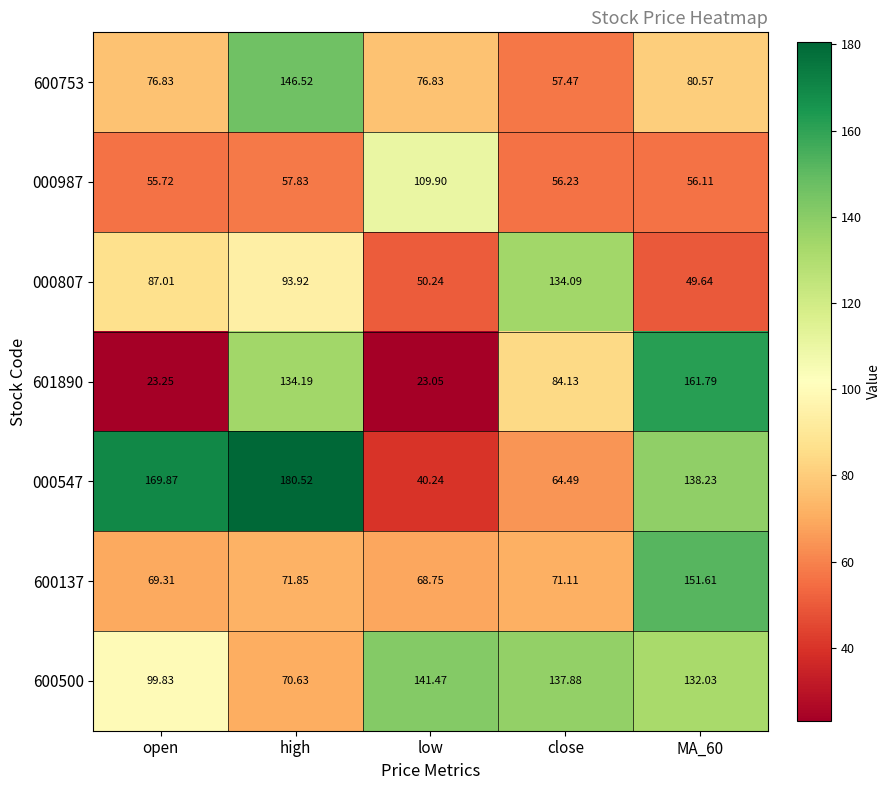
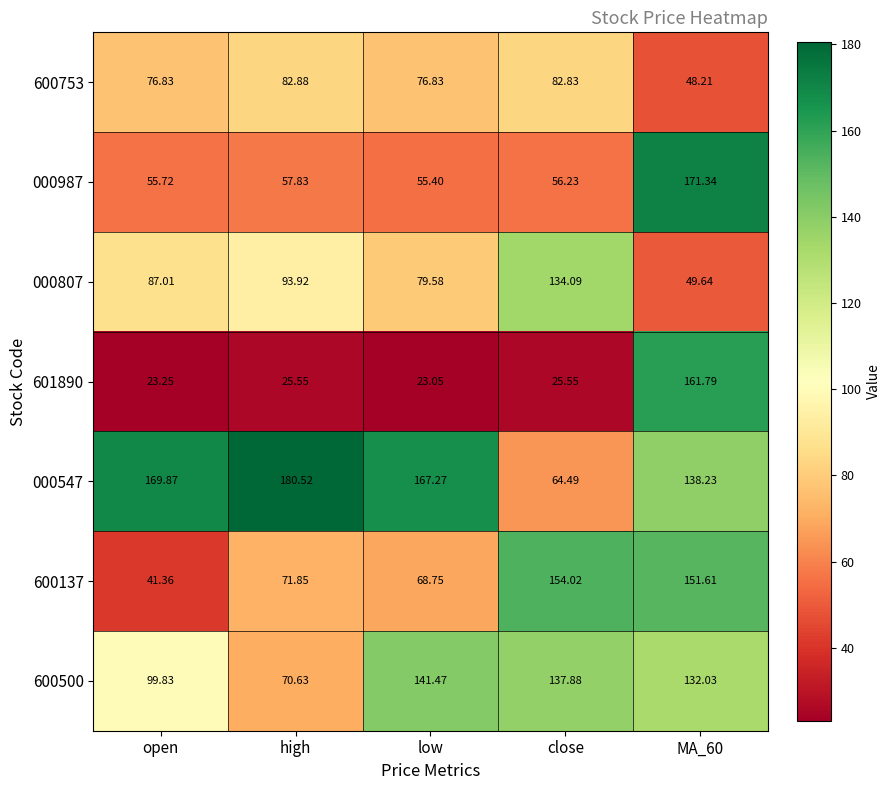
600753, high: 146.52 -> 82.88
600753, close: 57.47 -> 82.83
600753, MA_60: 80.57 -> 48.21
000987, low: 109.90 -> 55.40
000987, MA_60: 56.11 -> 171.34
000807, low: 50.24 -> 79.58
601890, high: 134.19 -> 25.55
601890, close: 84.13 -> 25.55
000547, low: 40.24 -> 167.27
600137, open: 69.31 -> 41.36
600137, close: 71.11 -> 154.02
